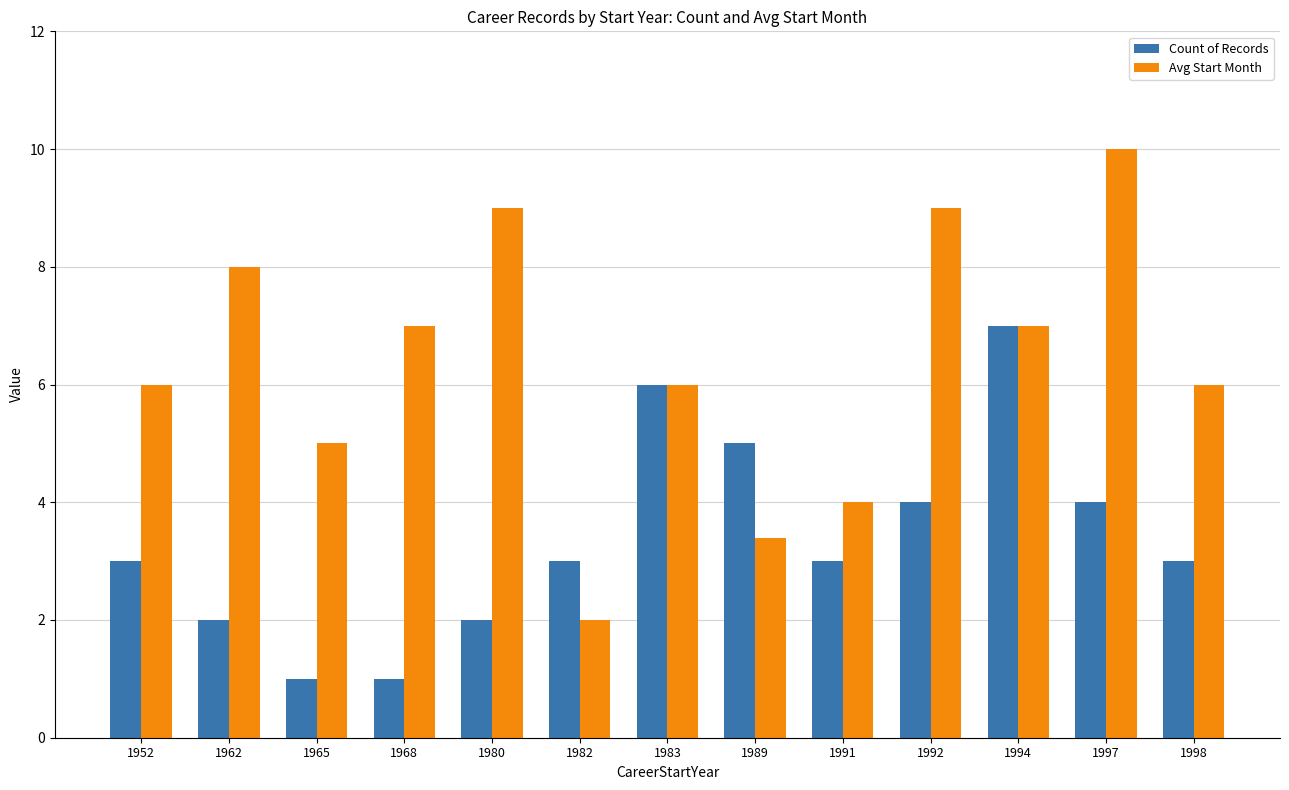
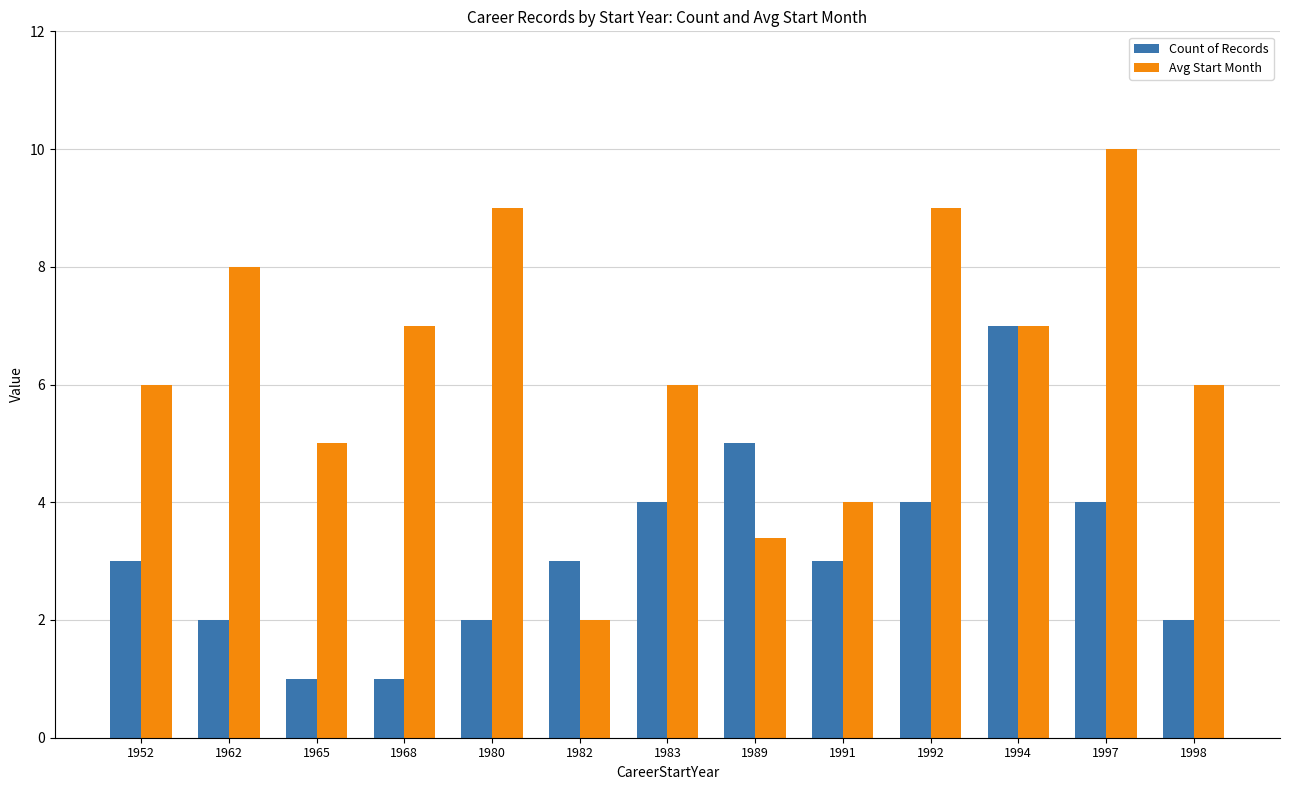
Count of Records, 1983: 6 -> 4
Count of Records, 1998: 3 -> 2
